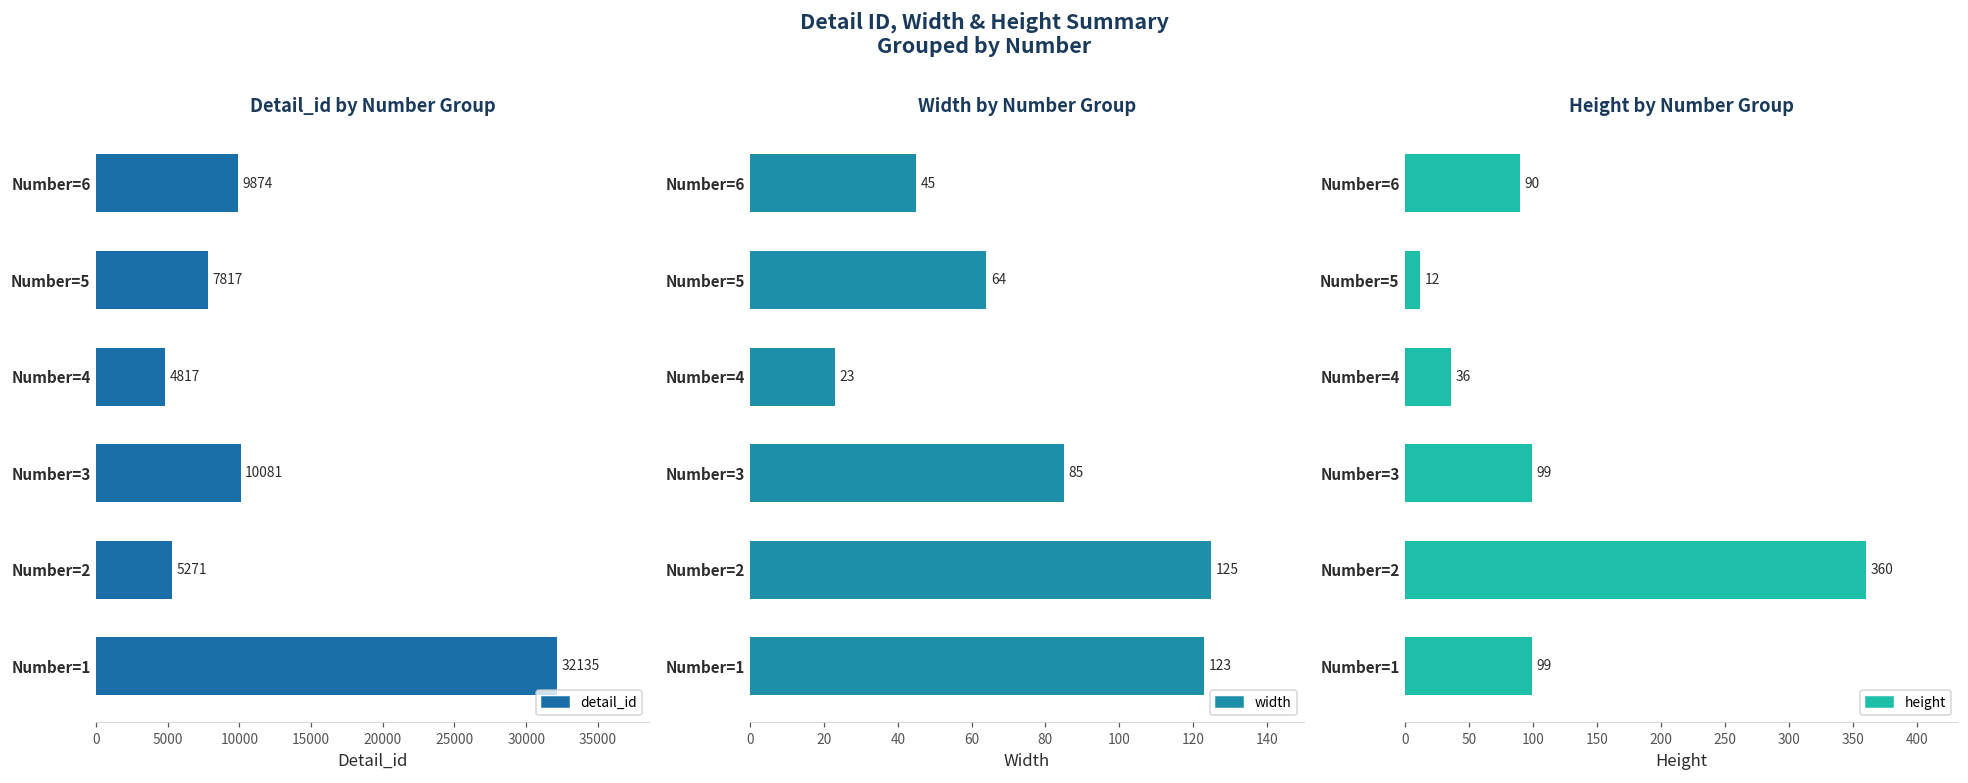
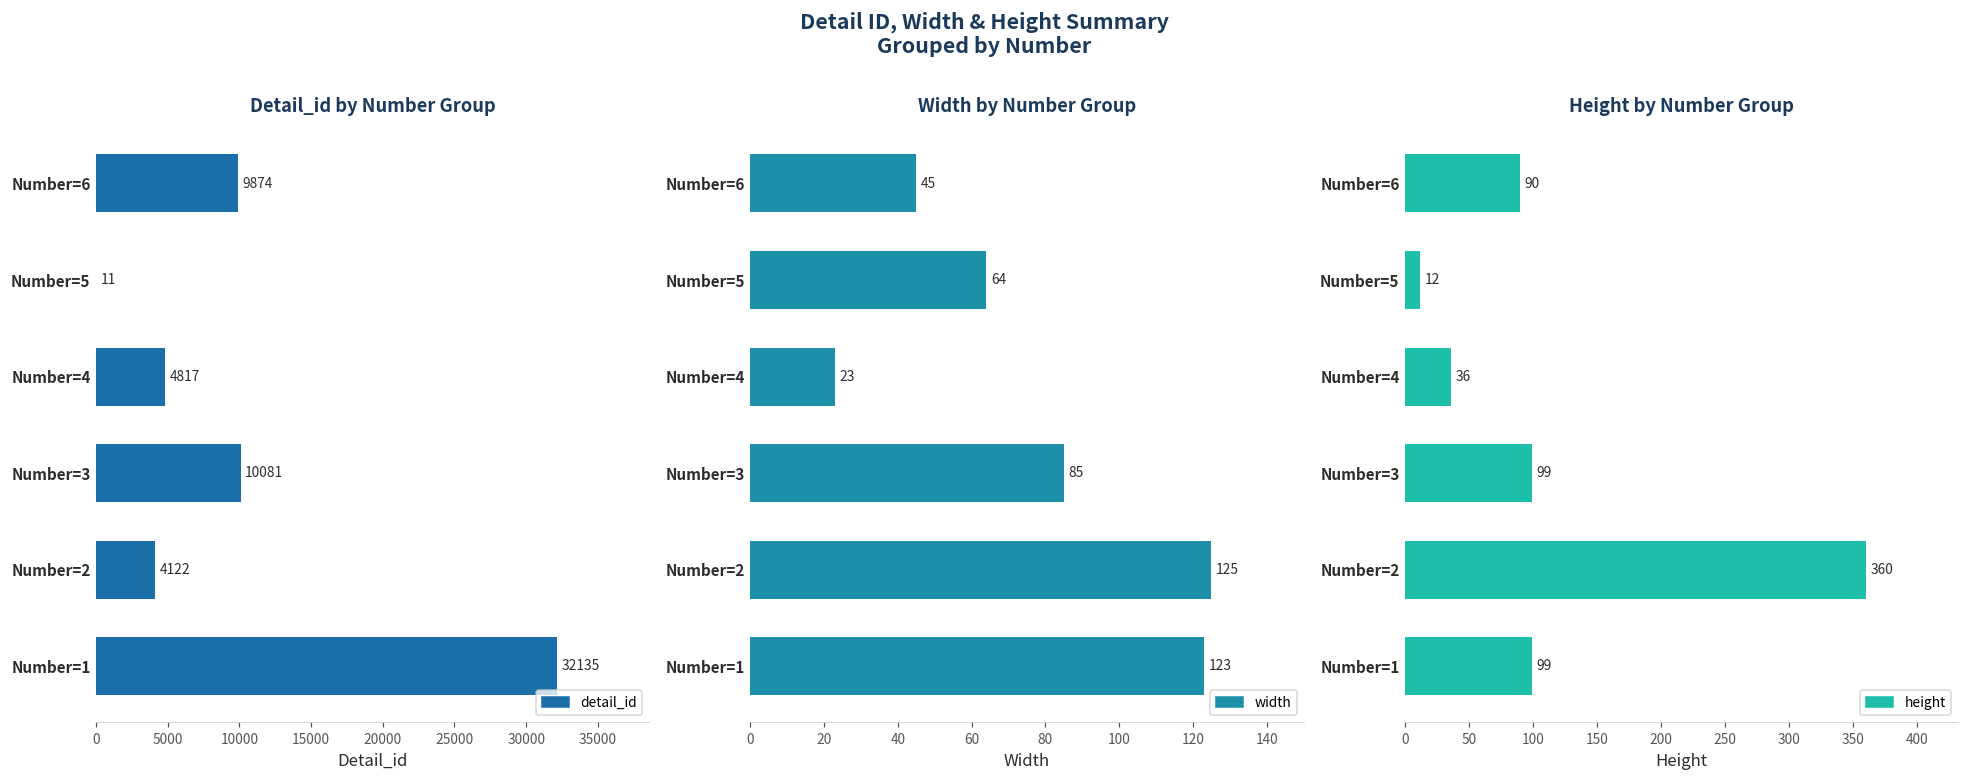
Detail_id by Number Group, Number=5: 7817 -> 11
Detail_id by Number Group, Number=2: 5271 -> 4122
